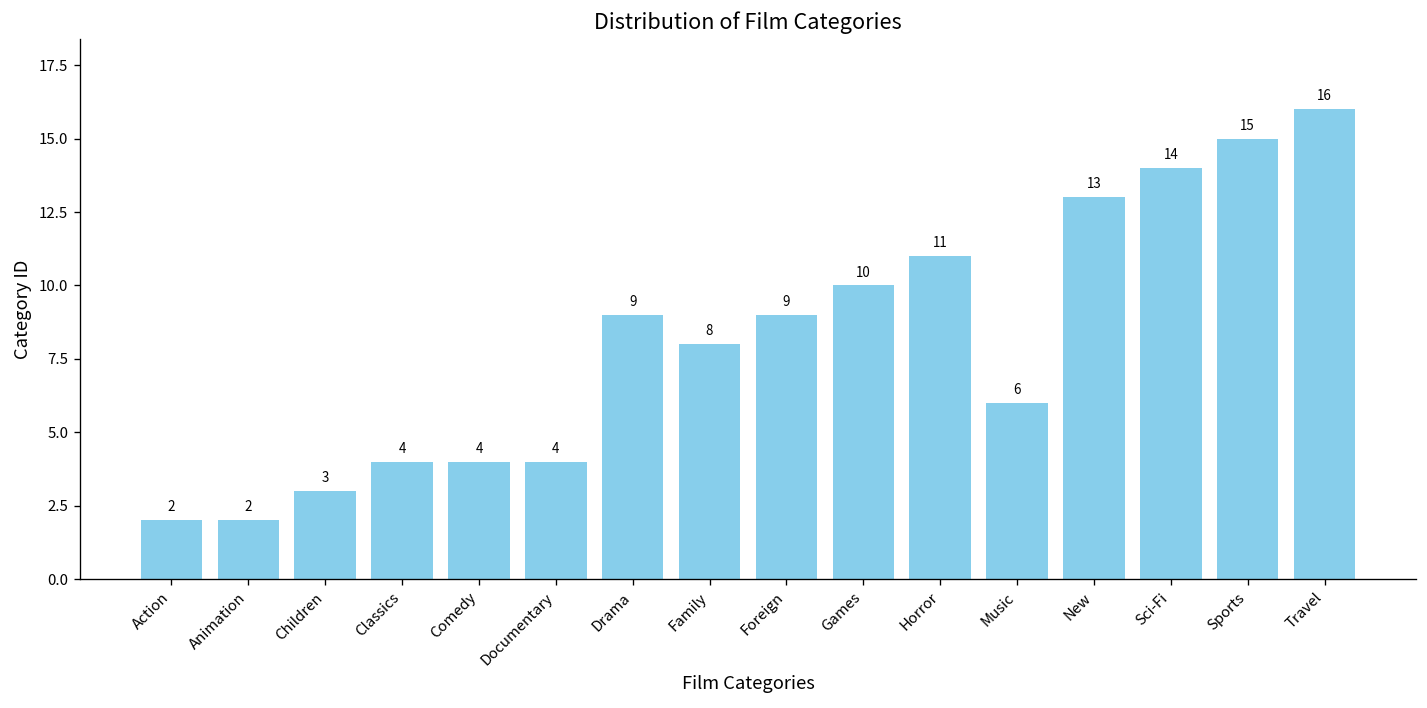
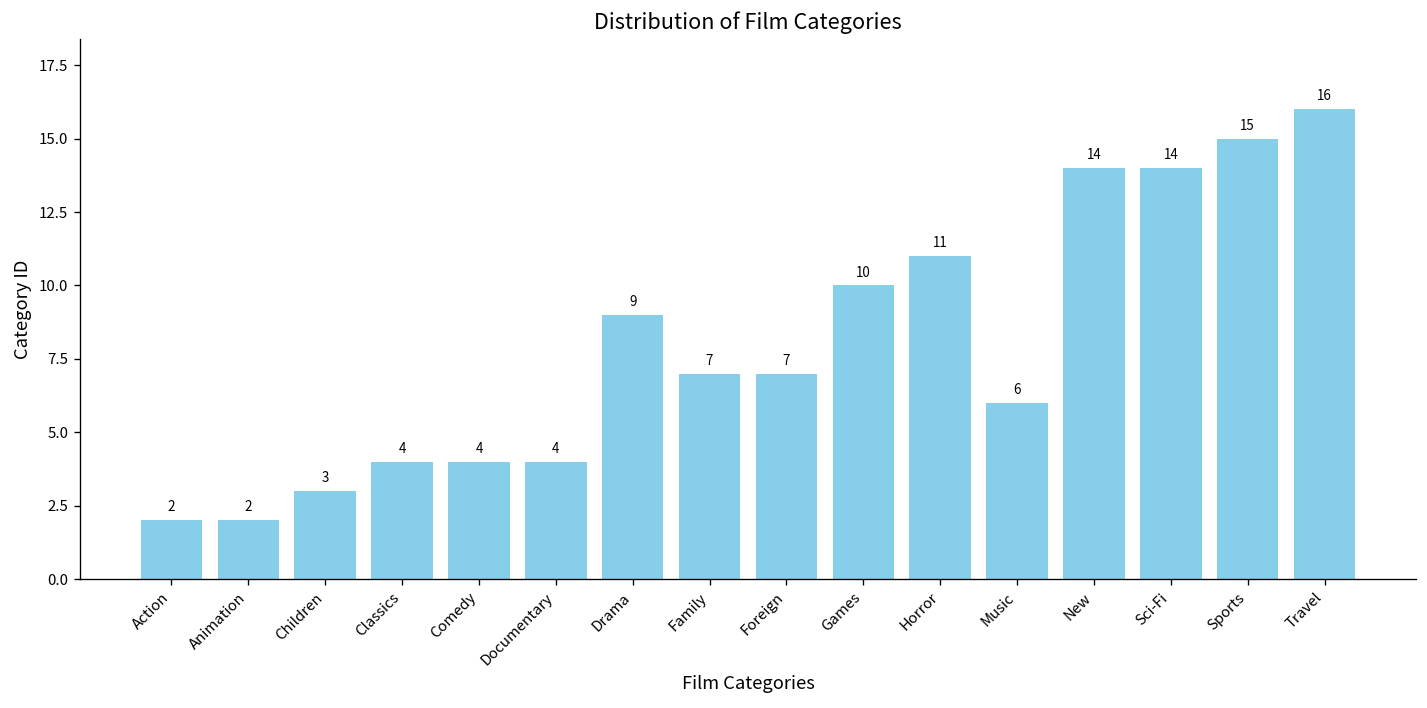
Family: 8 -> 7
Foreign: 9 -> 7
New: 13 -> 14
